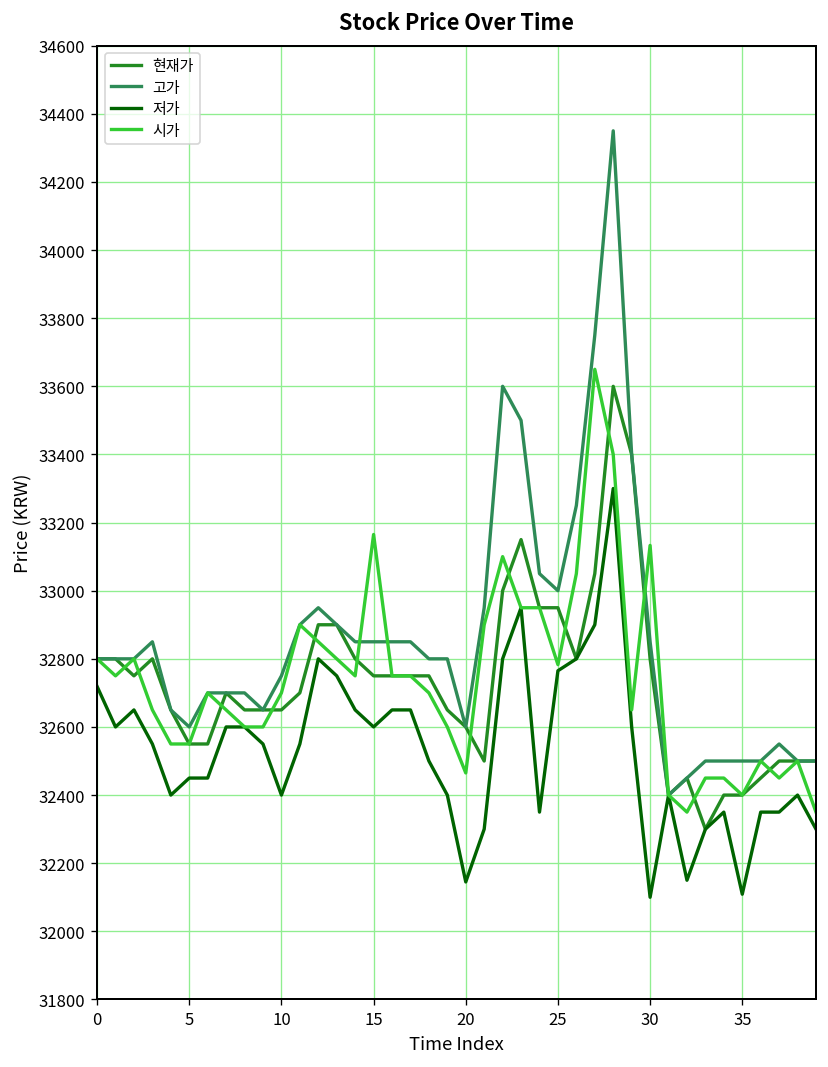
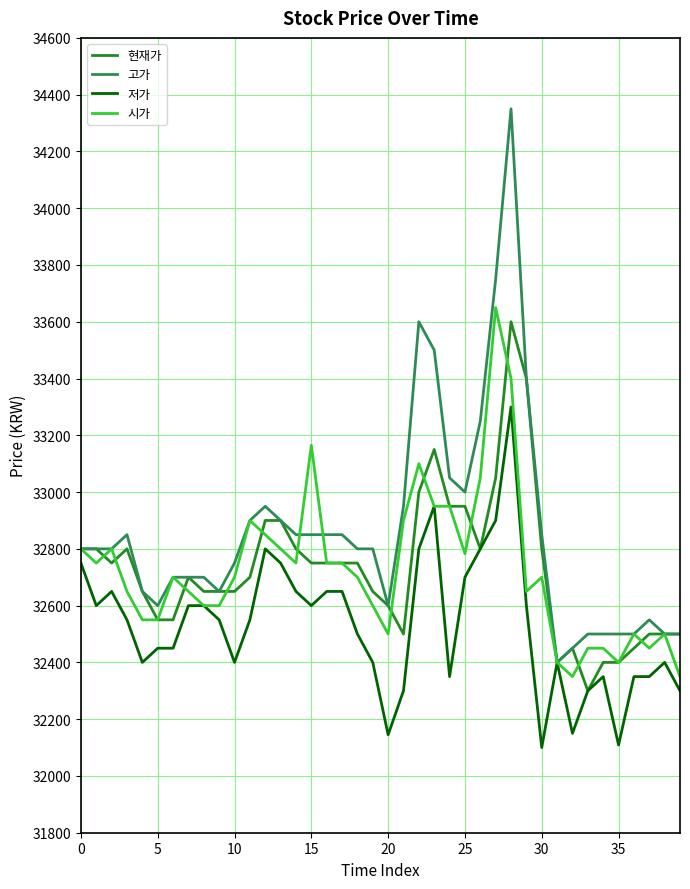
저가, 0: 32720 -> 32750
시가, 20: 32470 -> 32500
저가, 25: 32770 -> 32700
시가, 30: 33130 -> 32700
